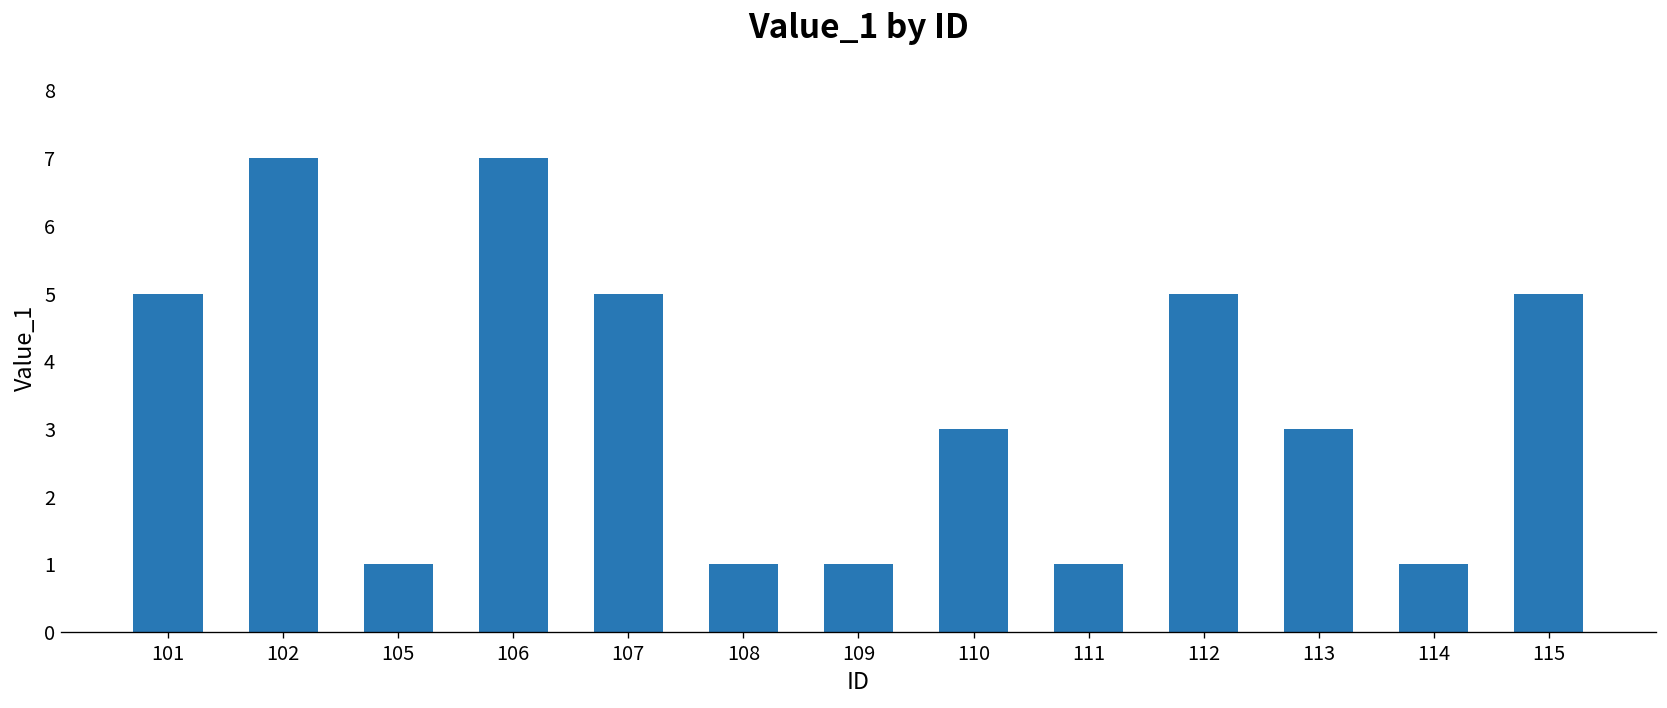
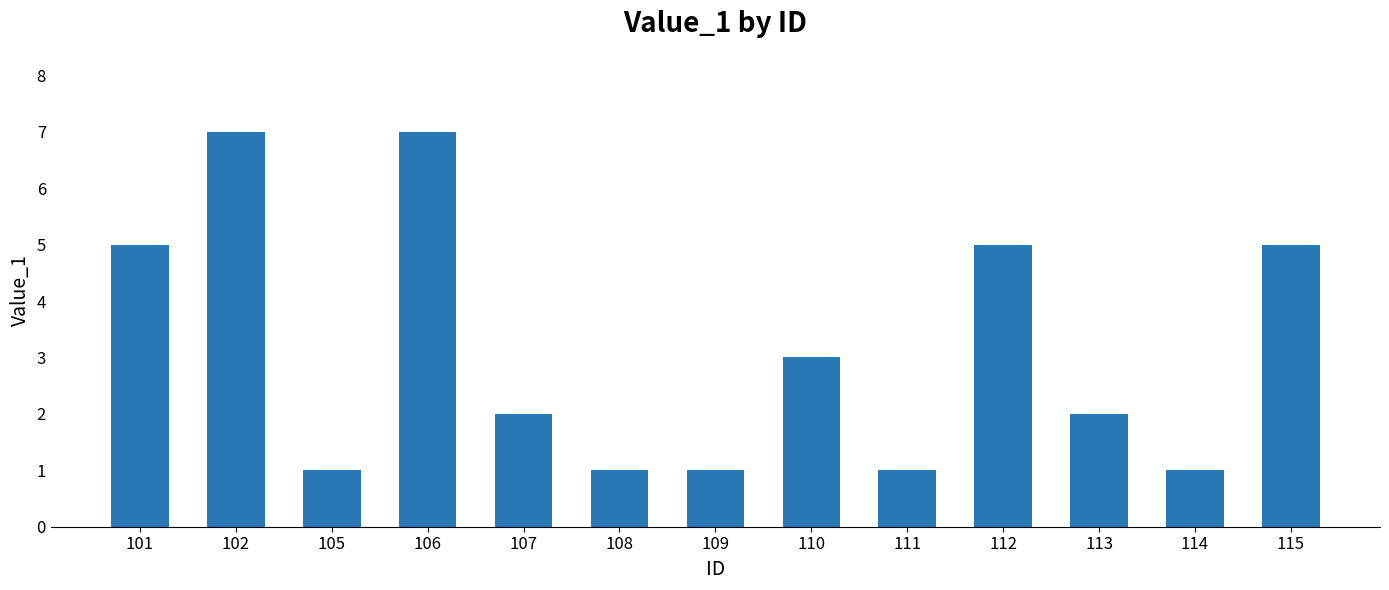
107: 5 -> 2
113: 3 -> 2
